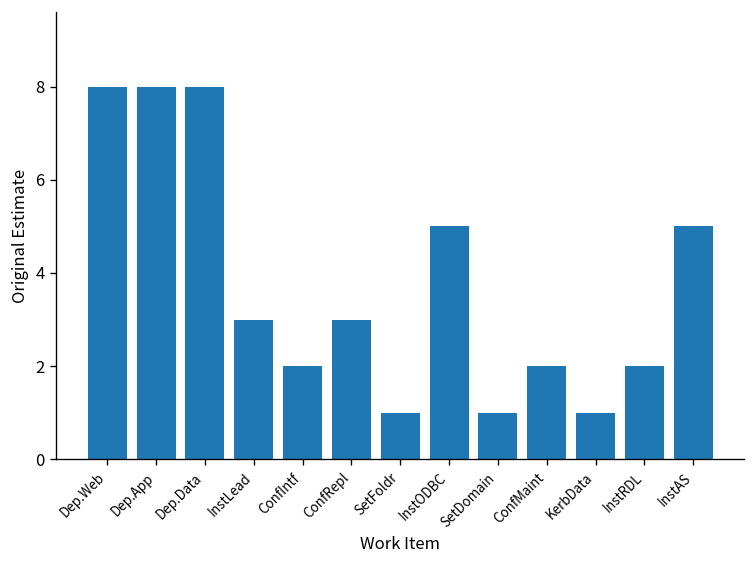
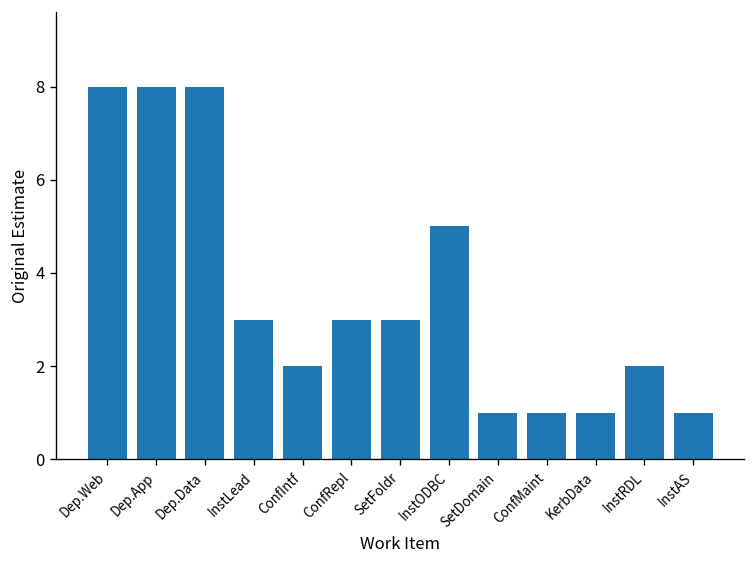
SetFoldr: 1 -> 3
ConfMaint: 2 -> 1
InstAS: 5 -> 1
